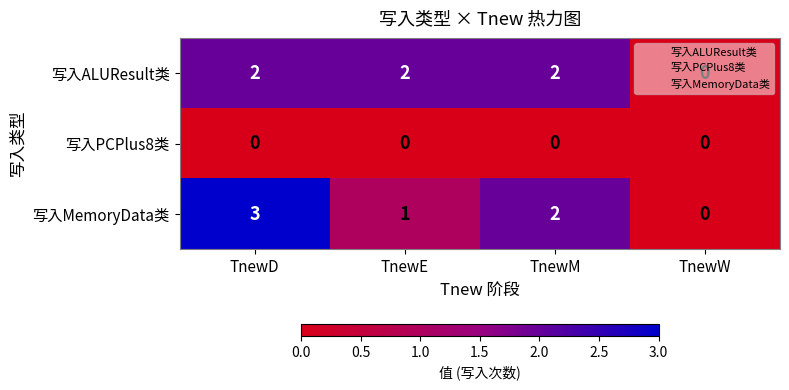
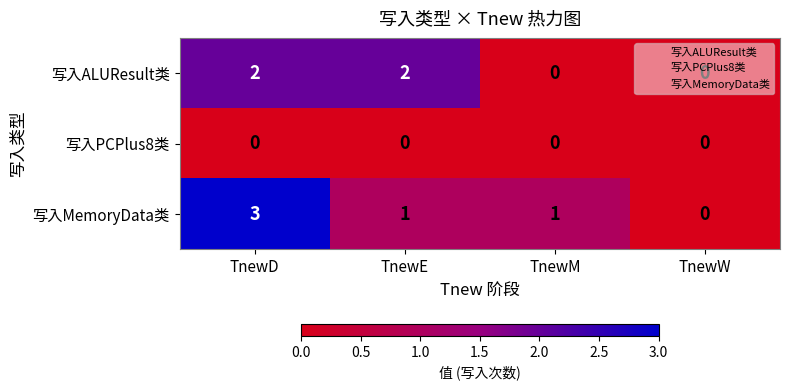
写入ALUResult类, TnewM: 2 -> 0
写入MemoryData类, TnewM: 2 -> 1
